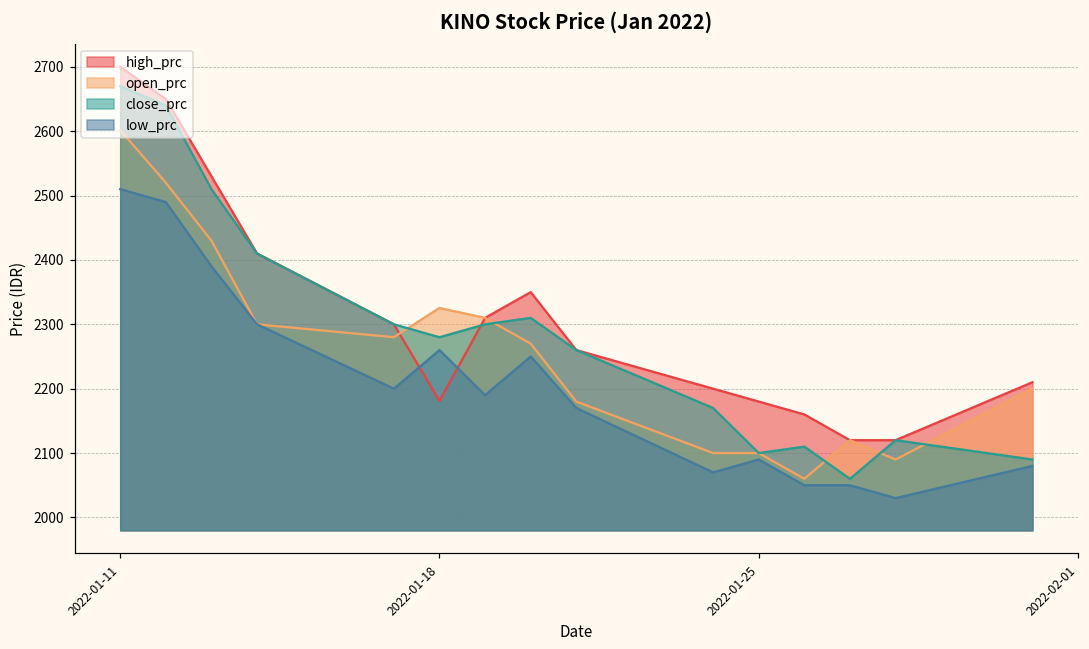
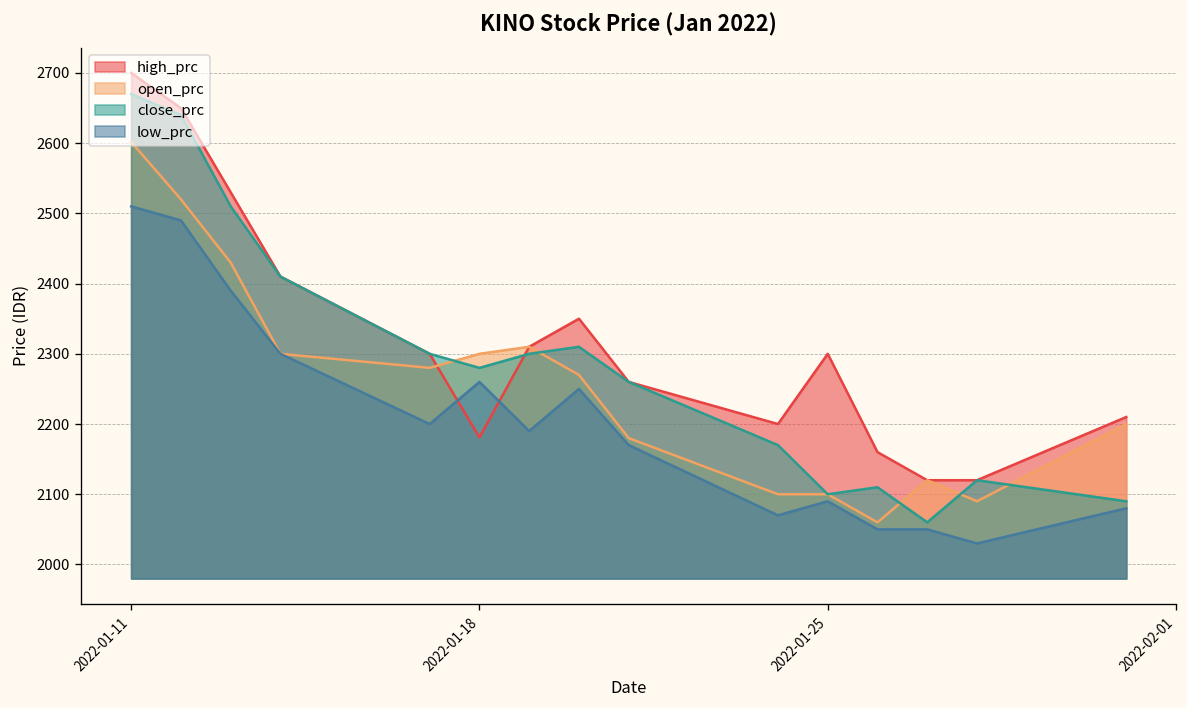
open_prc, 2022-01-18: 2330 -> 2300
high_prc, 2022-01-25: 2180 -> 2300
